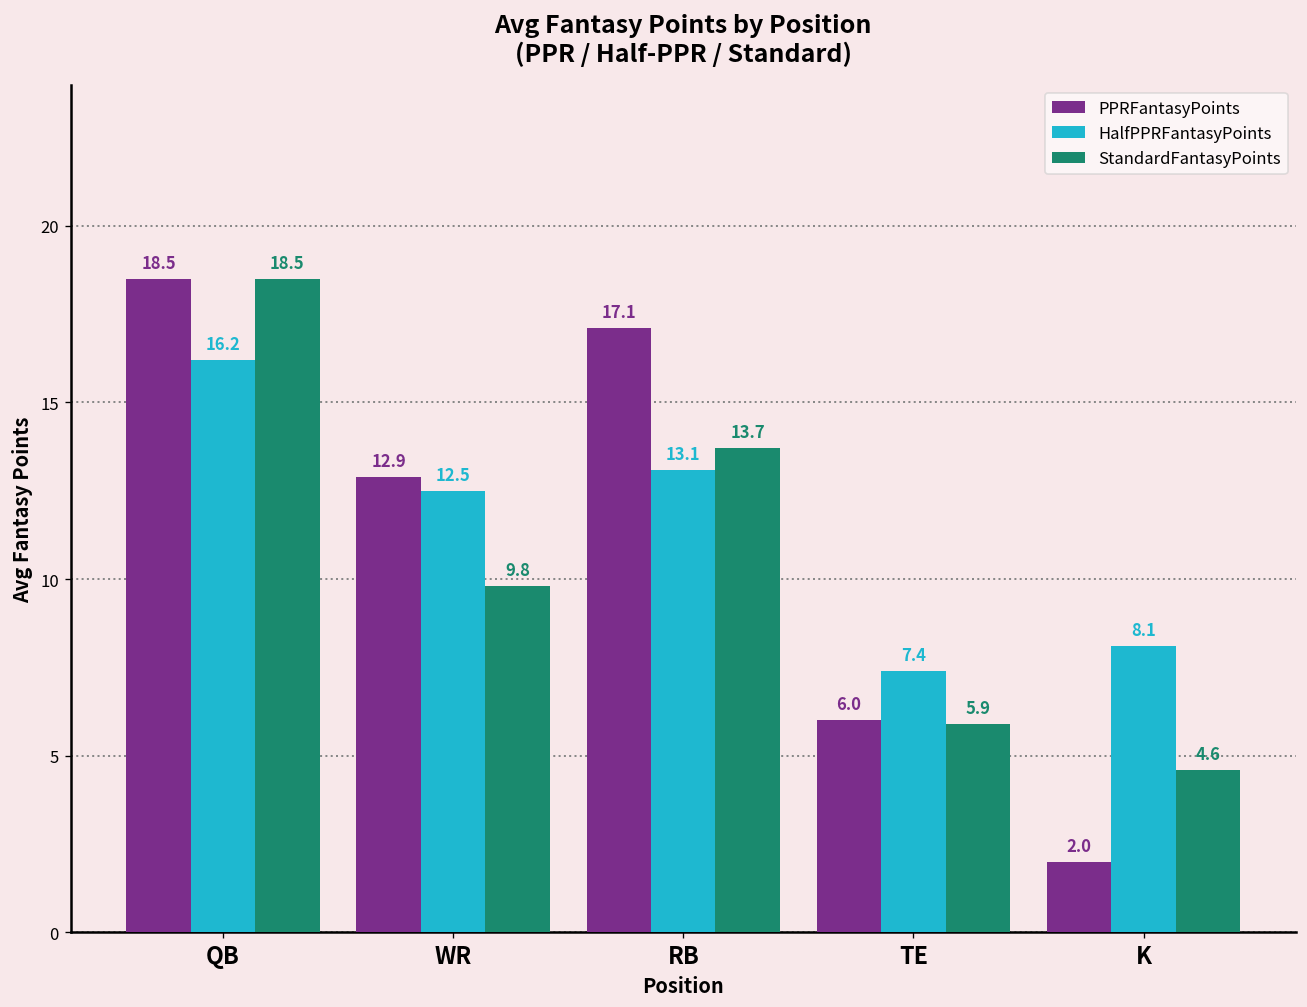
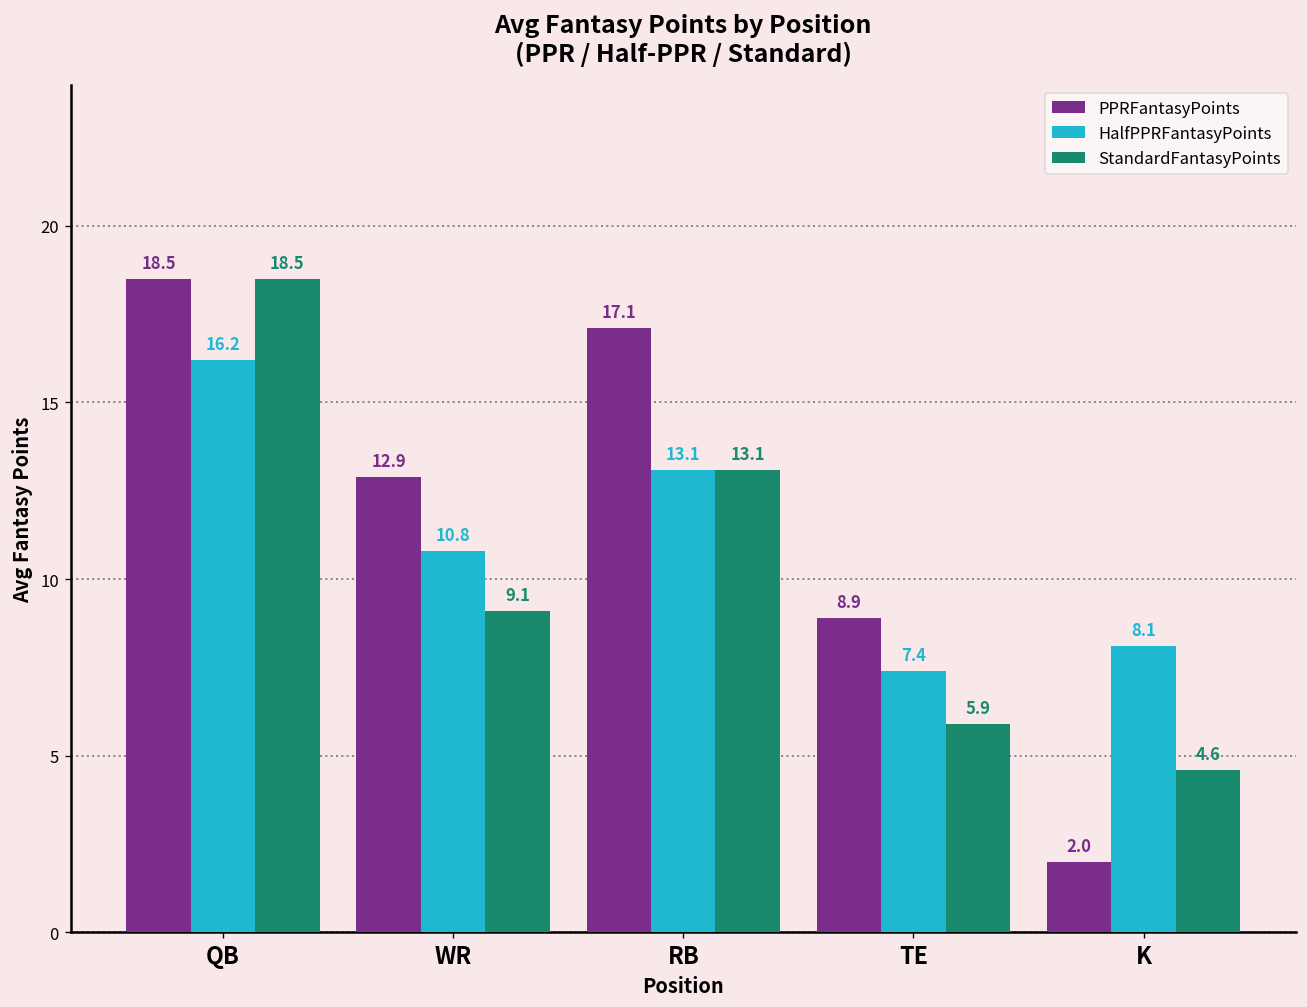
HalfPPRFantasyPoints, WR: 12.5 -> 10.8
StandardFantasyPoints, WR: 9.8 -> 9.1
StandardFantasyPoints, RB: 13.7 -> 13.1
PPRFantasyPoints, TE: 6.0 -> 8.9
